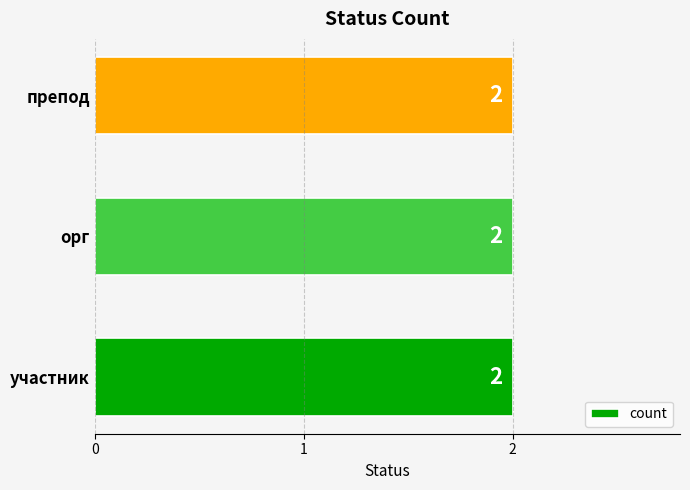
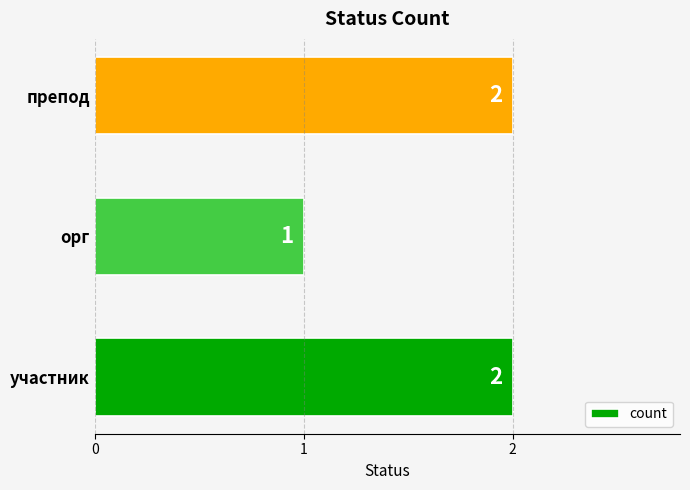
орг: 2 -> 1
